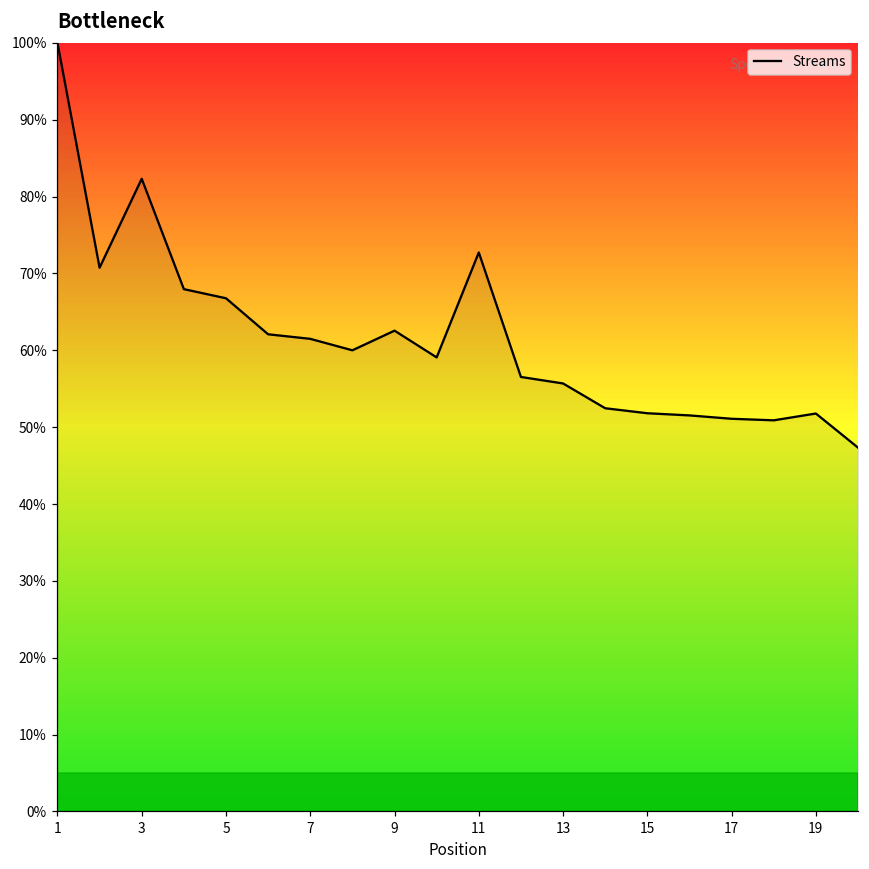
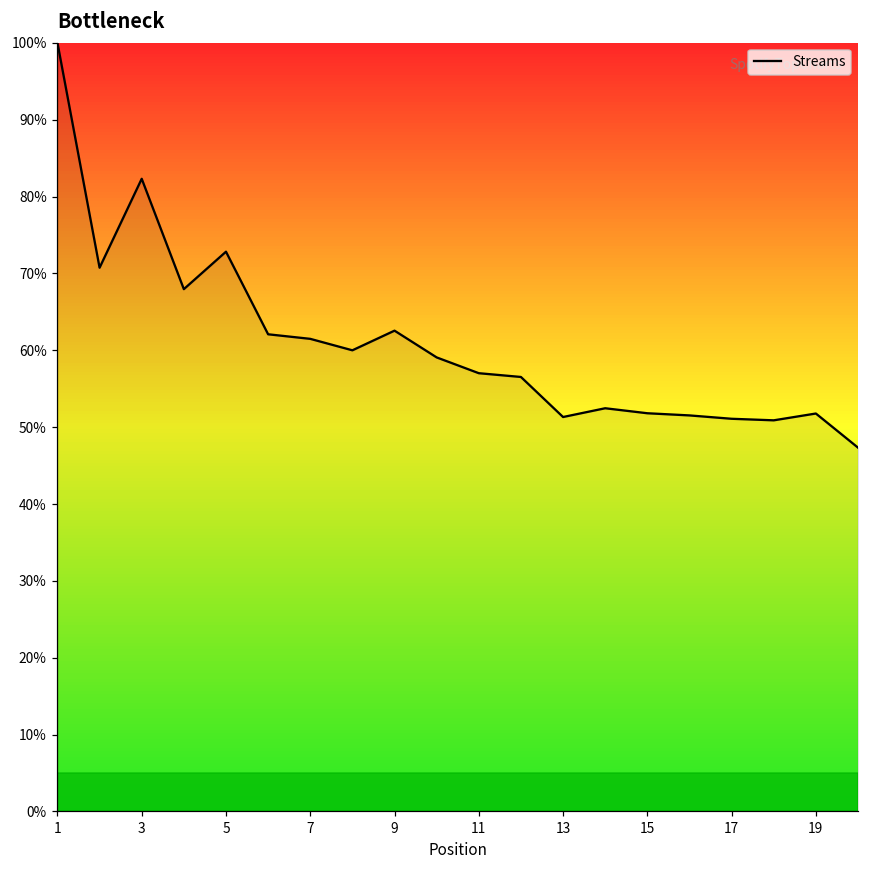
5: 67% -> 73%
11: 73% -> 57%
13: 56% -> 51%
